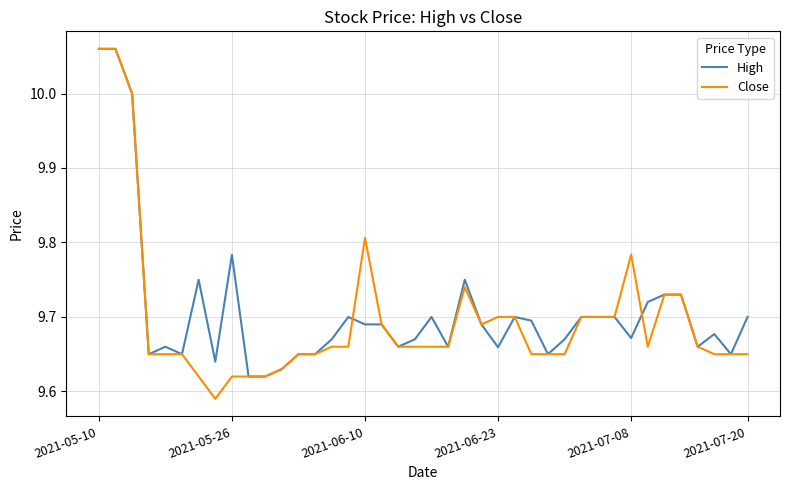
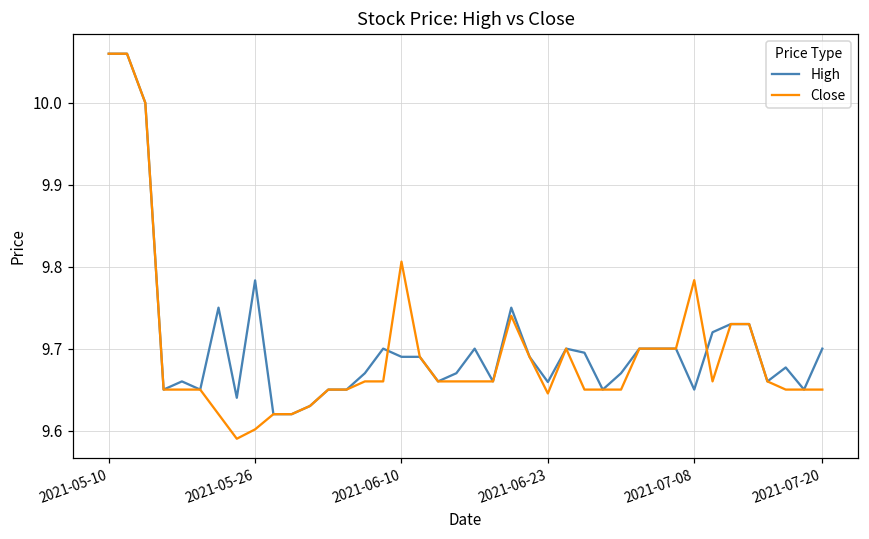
Close, 2021-05-26: 9.62 -> 9.60
Close, 2021-06-23: 9.70 -> 9.65
High, 2021-07-08: 9.67 -> 9.65
